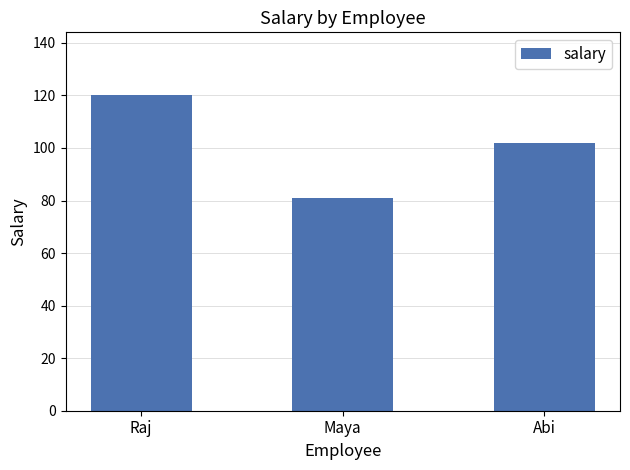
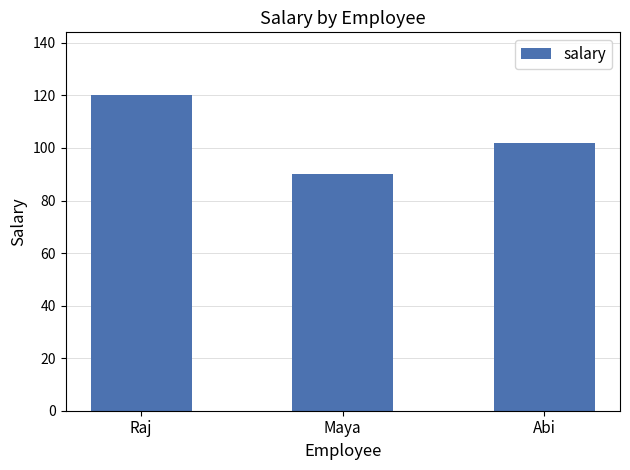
Maya: 81 -> 90
